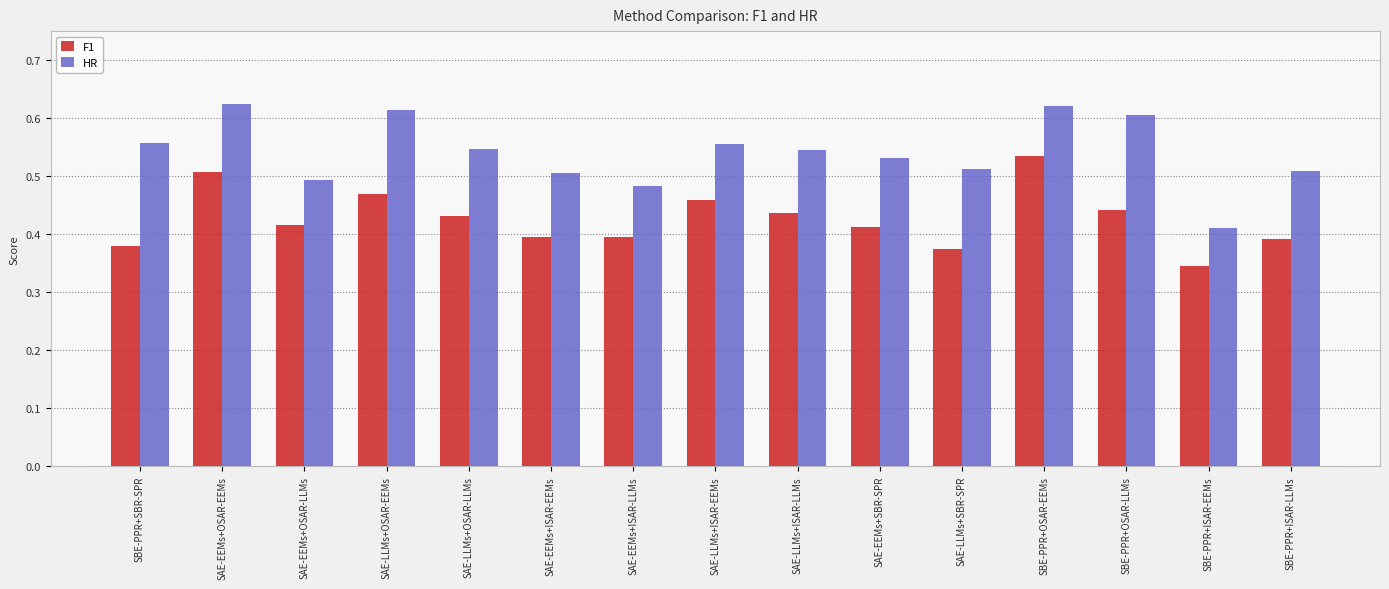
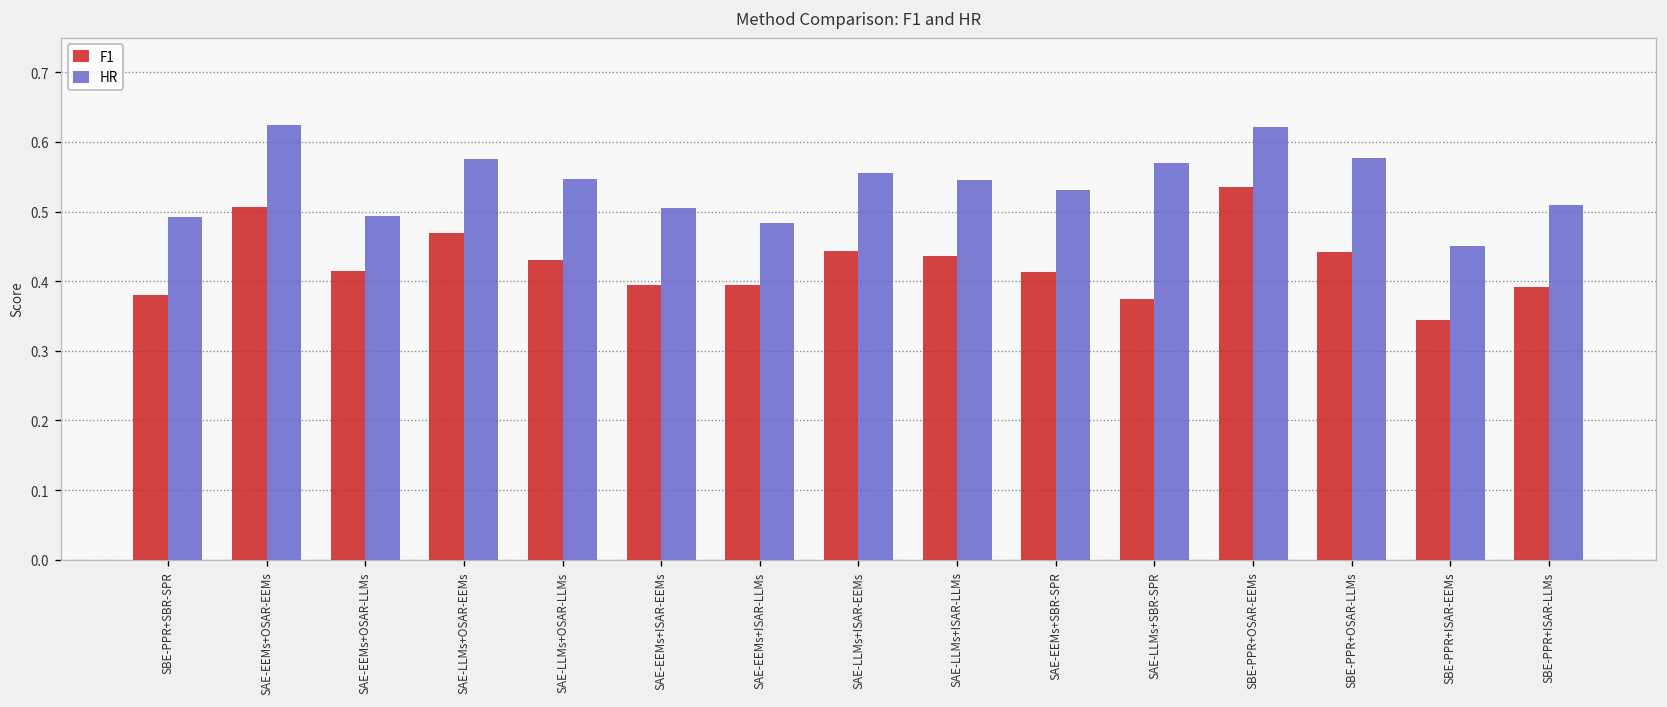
HR, SBE-PPR+SBR-SPR: 0.56 -> 0.49
HR, SAE-LLMs+OSAR-EEMs: 0.61 -> 0.57
F1, SAE-LLMs+ISAR-EEMs: 0.46 -> 0.44
HR, SAE-LLMs+SBR-SPR: 0.51 -> 0.57
HR, SBE-PPR+OSAR-LLMs: 0.61 -> 0.58
HR, SBE-PPR+ISAR-EEMs: 0.41 -> 0.45
